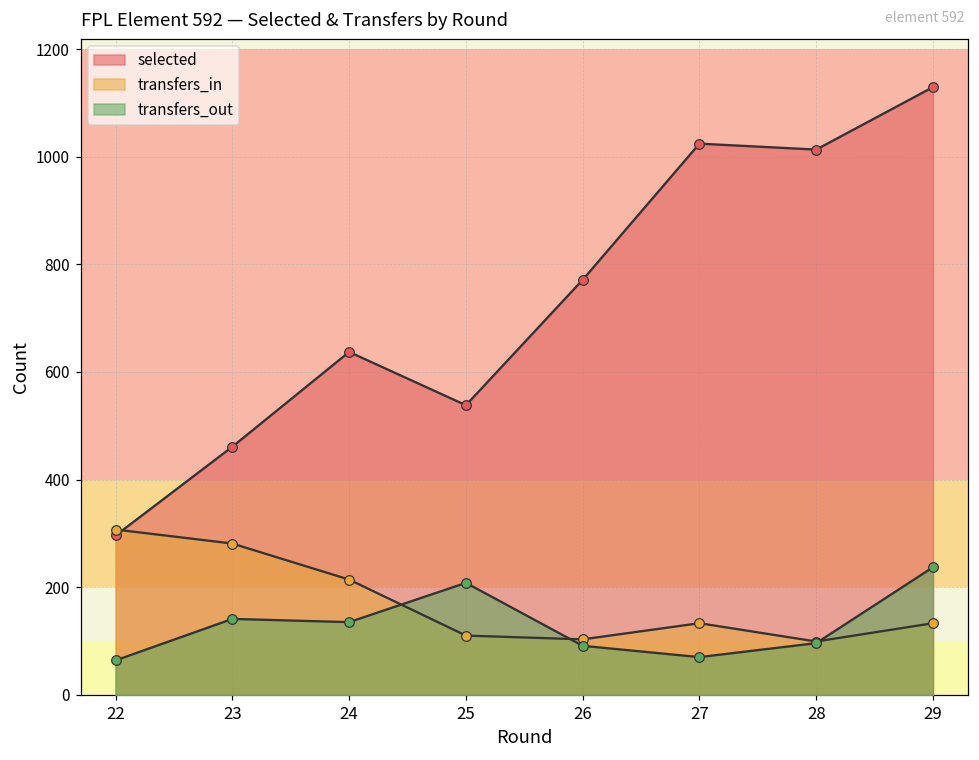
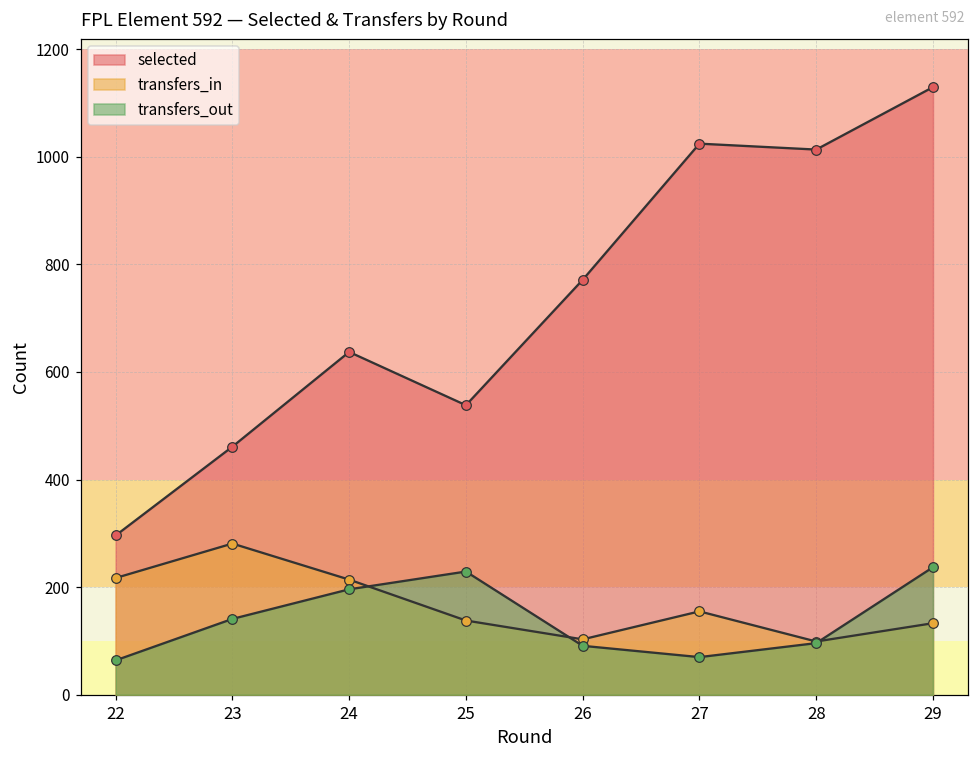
transfers_in, 22: 310 -> 220
transfers_out, 24: 140 -> 200
transfers_in, 25: 110 -> 140
transfers_out, 25: 210 -> 230
transfers_in, 27: 130 -> 160
